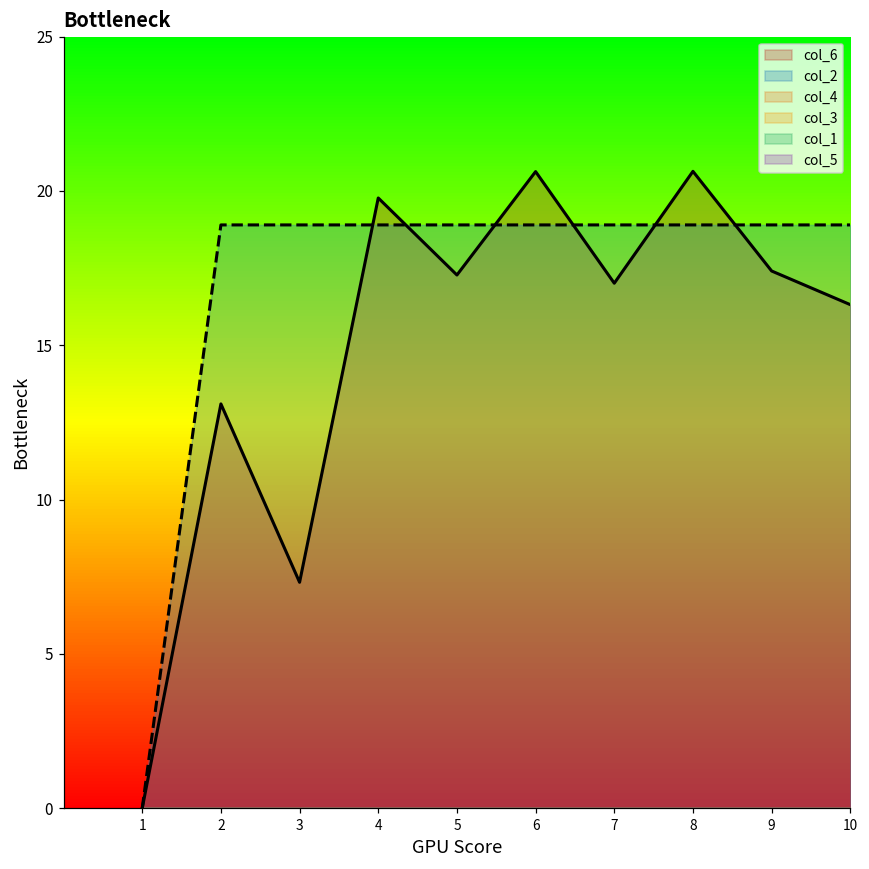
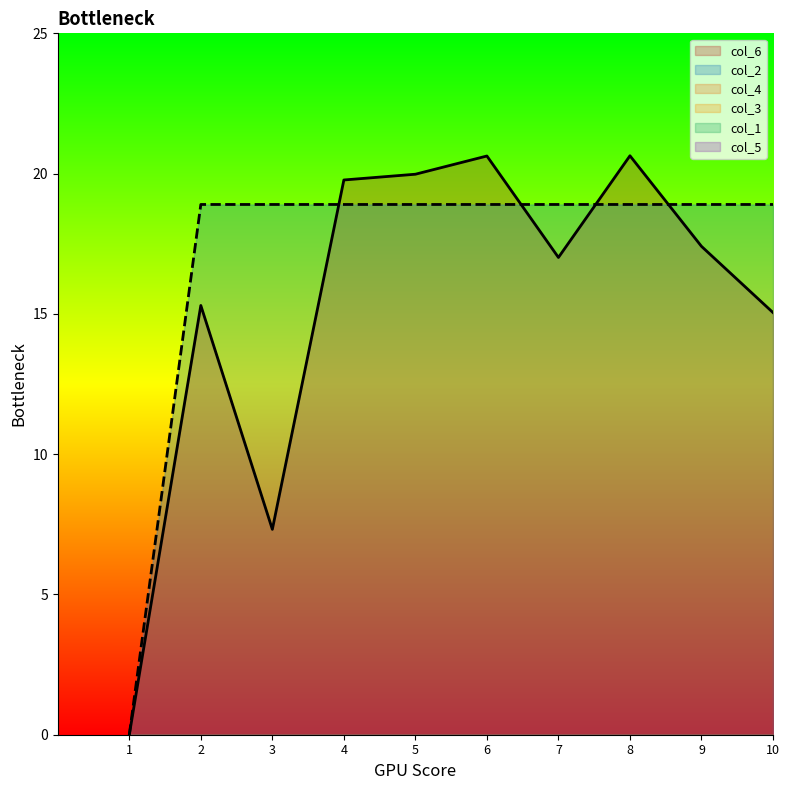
col_6, 2: 13.1 -> 15.3
col_6, 5: 17.3 -> 20.0
col_6, 10: 16.3 -> 15.0
